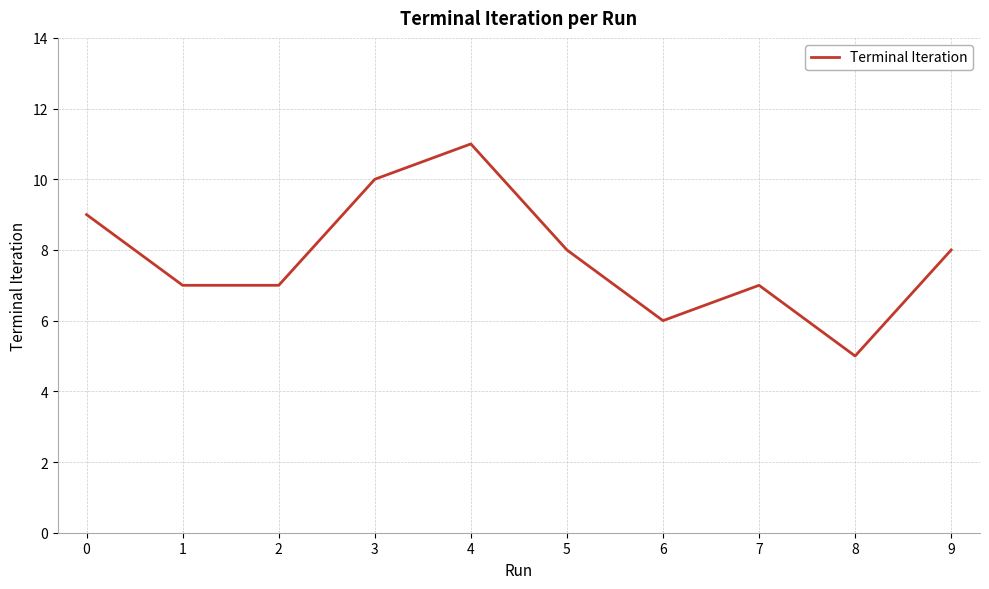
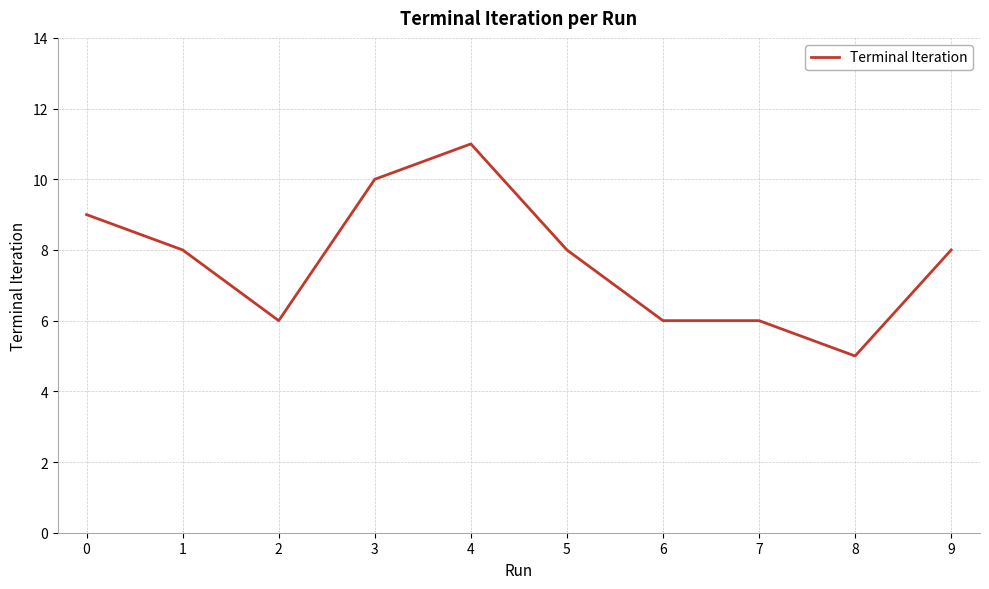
1: 7 -> 8
2: 7 -> 6
7: 7 -> 6
